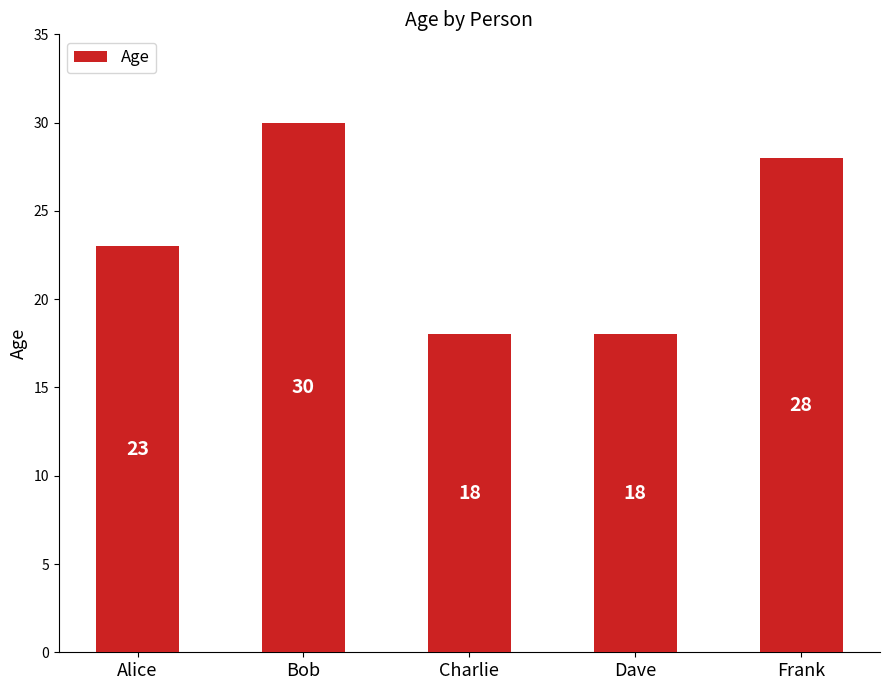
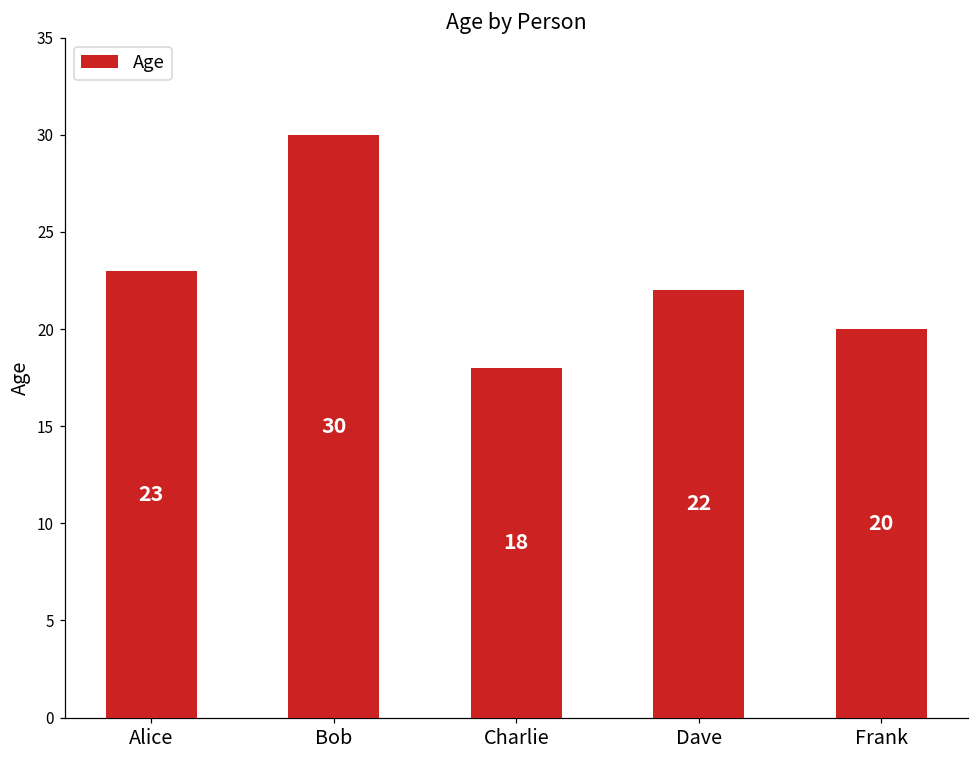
Dave: 18 -> 22
Frank: 28 -> 20
